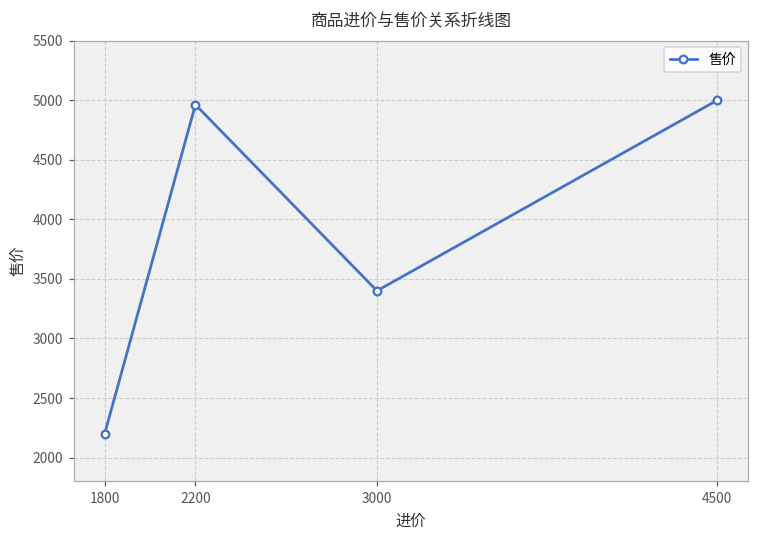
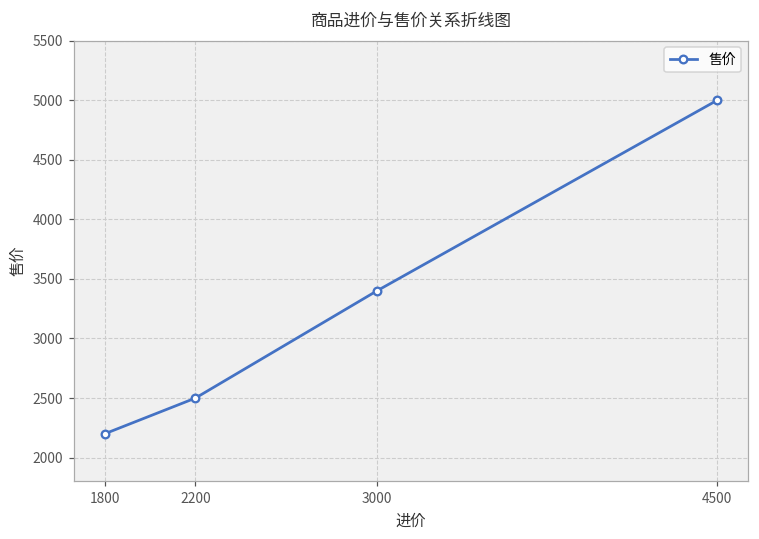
2200: 4960 -> 2500
